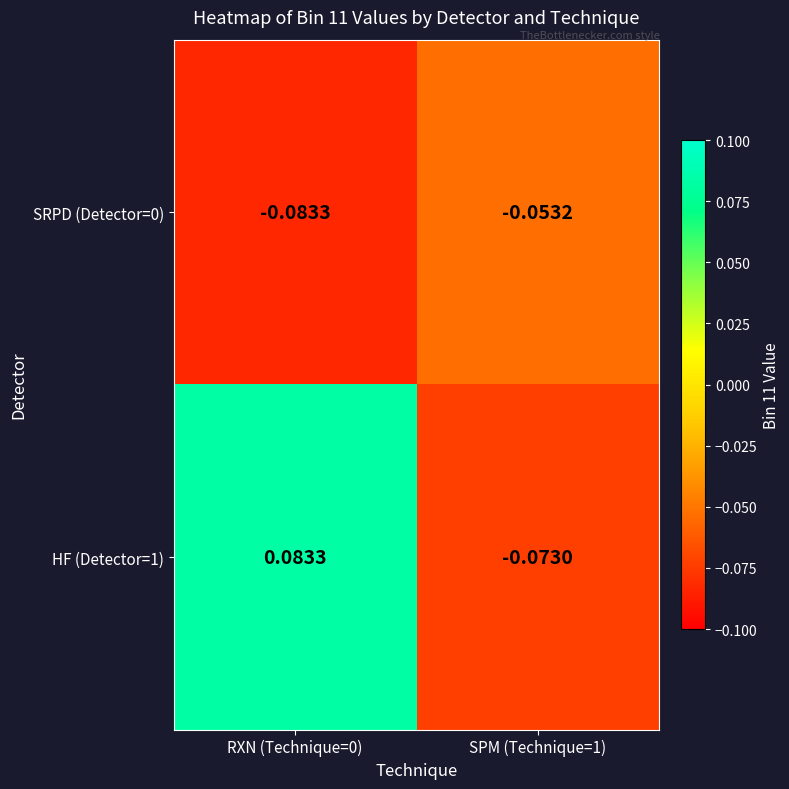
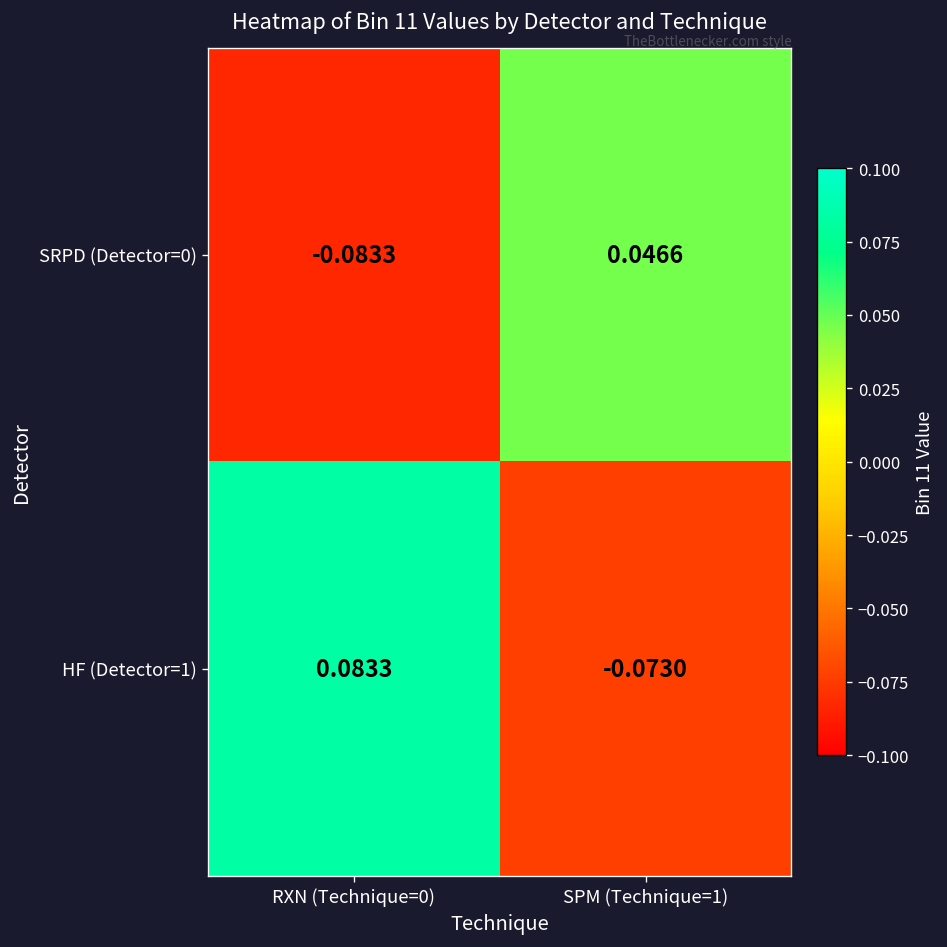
SRPD (Detector=0), SPM (Technique=1): -0.0532 -> 0.0466
